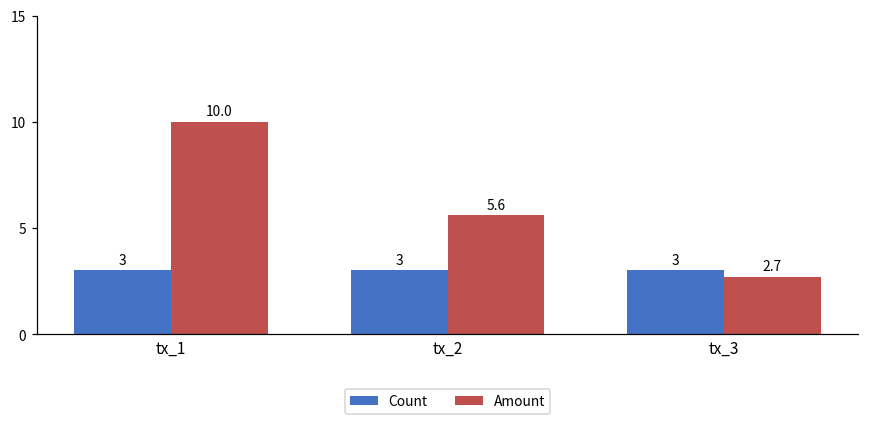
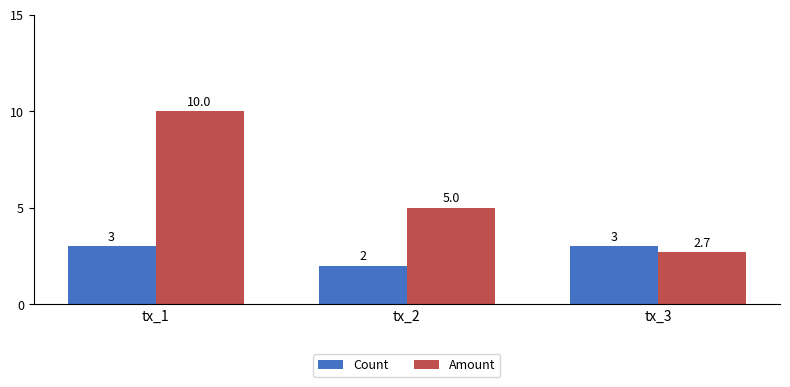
Count, tx_2: 3 -> 2
Amount, tx_2: 5.6 -> 5.0
